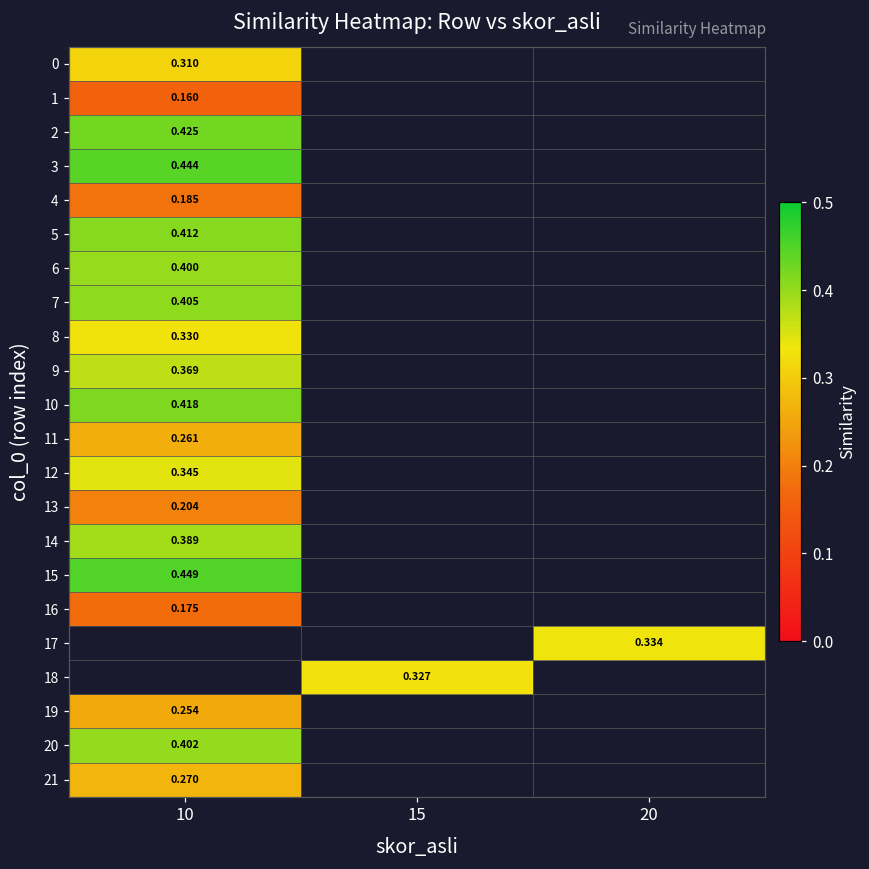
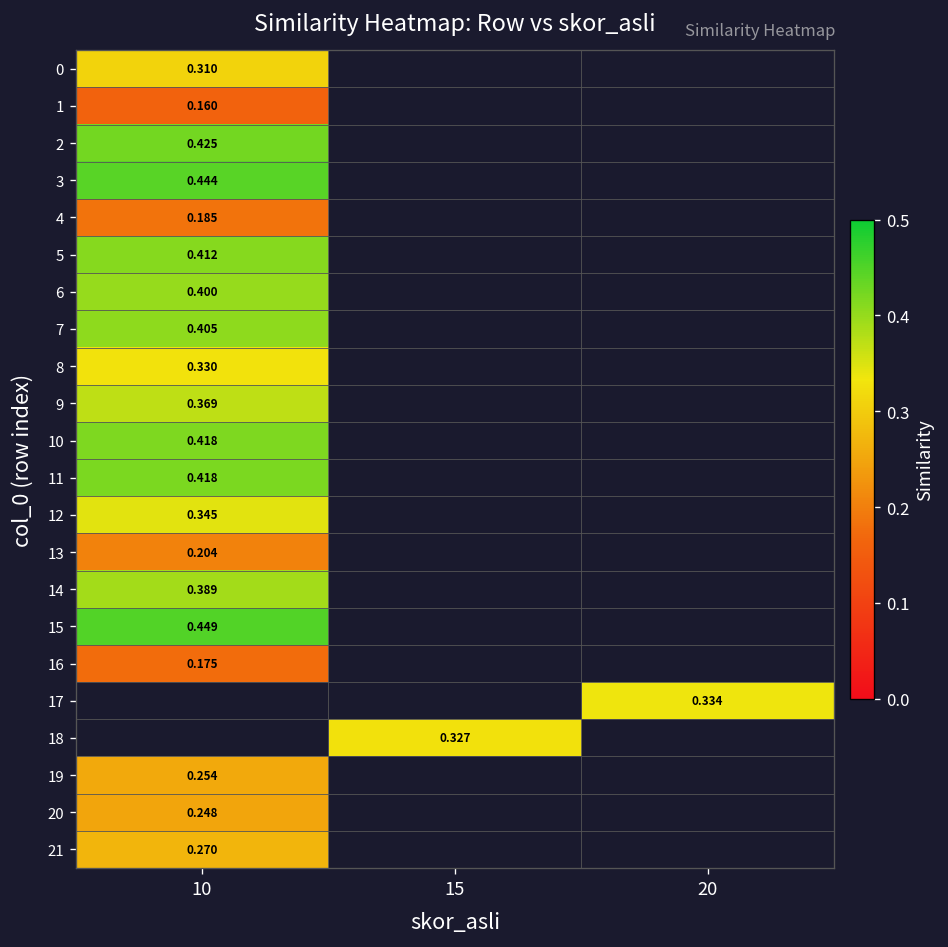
11, 10: 0.261 -> 0.418
20, 10: 0.402 -> 0.248
